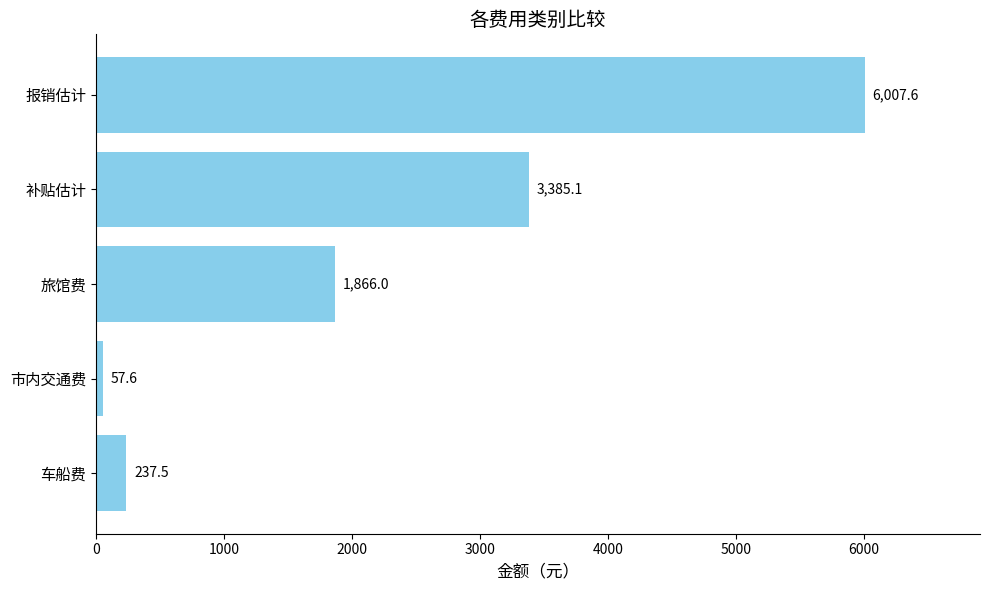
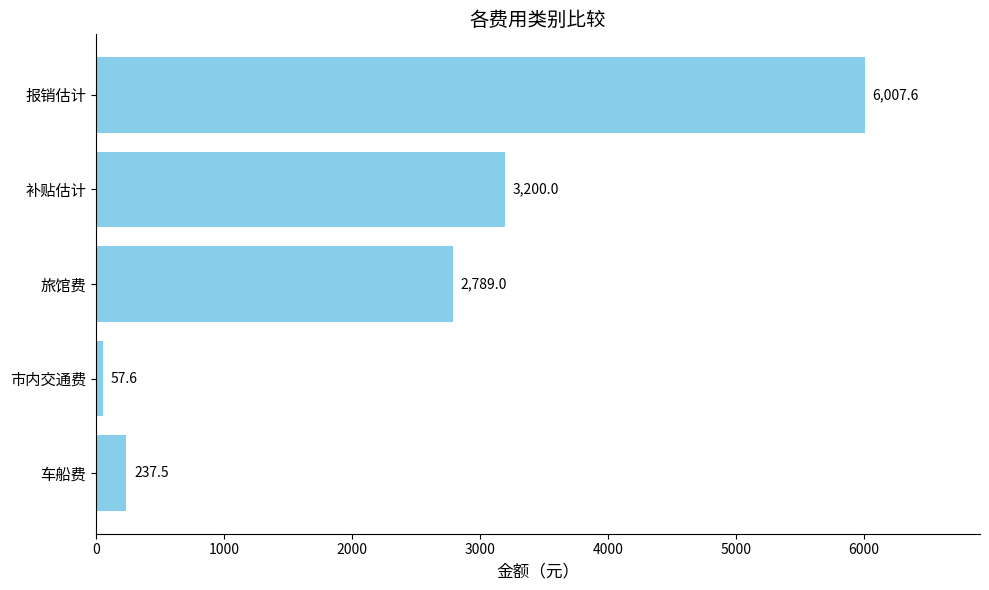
补贴估计: 3,385.1 -> 3,200.0
旅馆费: 1,866.0 -> 2,789.0
